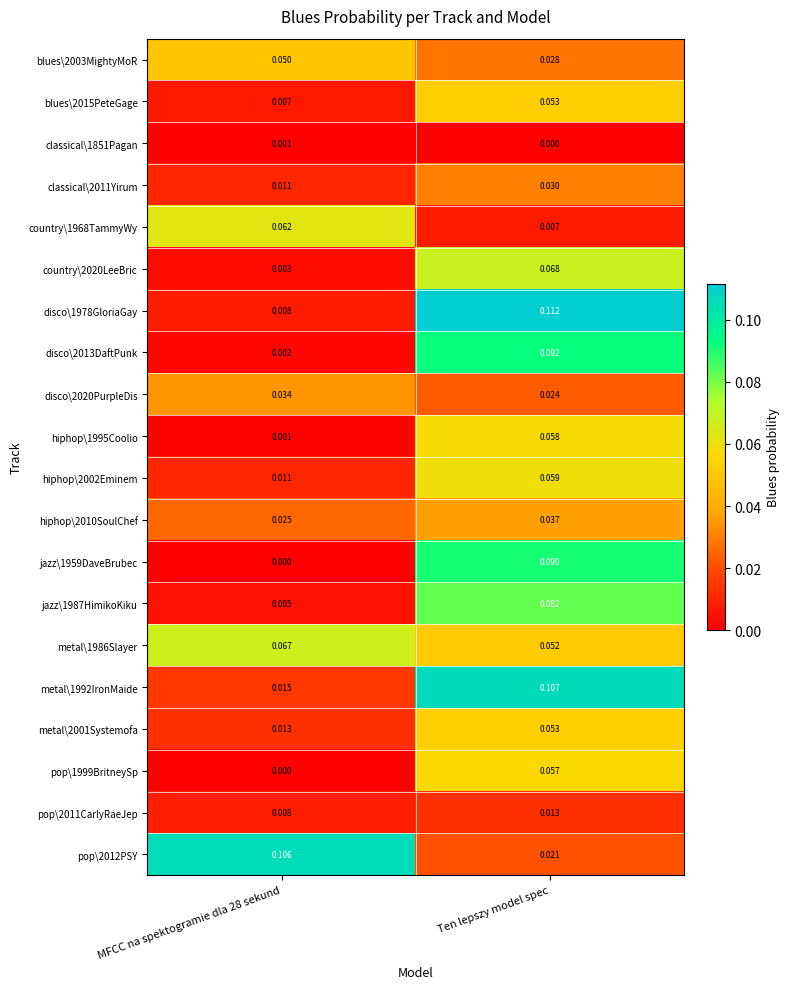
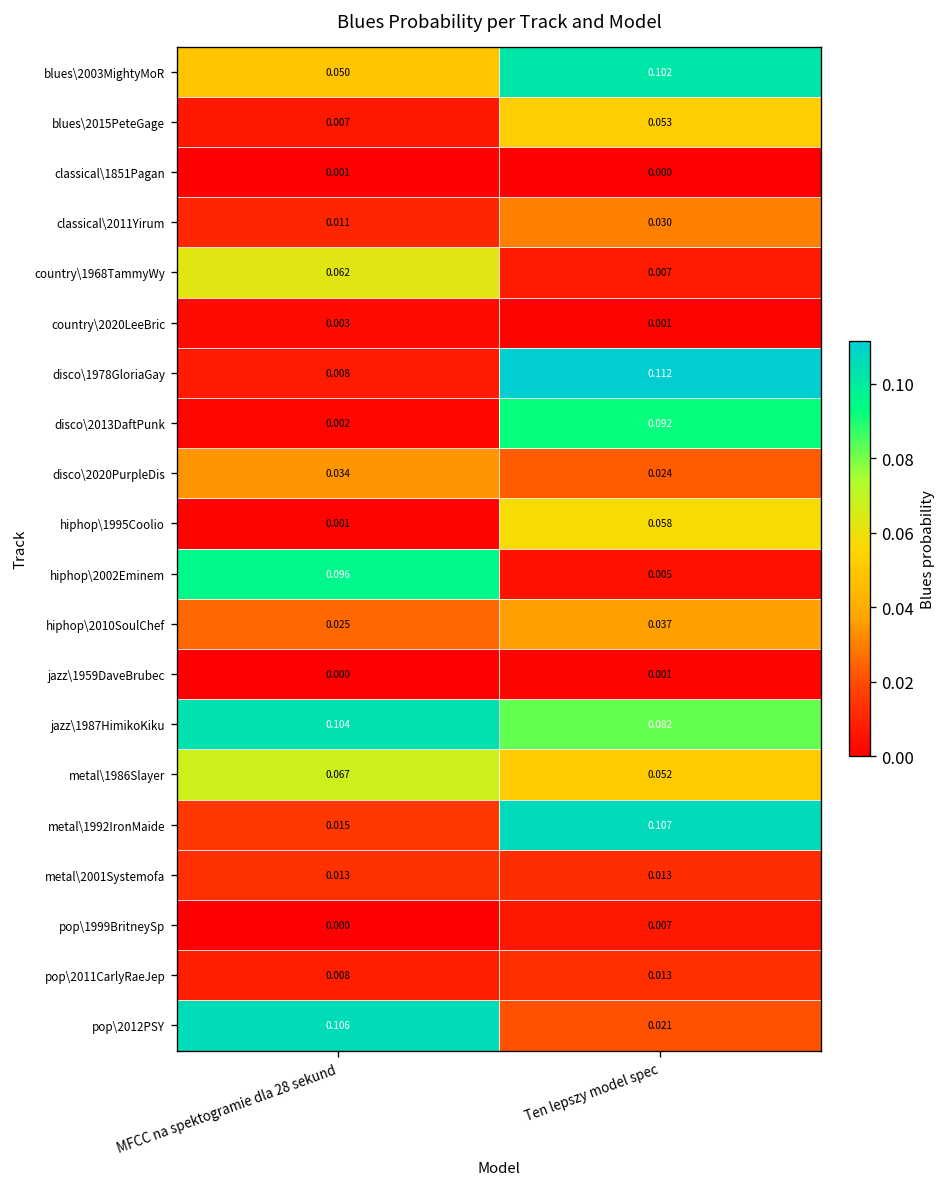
blues\2003MightyMoR, Ten lepszy model spec: 0.028 -> 0.102
country\2020LeeBric, Ten lepszy model spec: 0.068 -> 0.001
hiphop\2002Eminem, MFCC na spektogramie dla 28 sekund: 0.011 -> 0.096
hiphop\2002Eminem, Ten lepszy model spec: 0.059 -> 0.005
jazz\1959DaveBrubec, Ten lepszy model spec: 0.090 -> 0.001
jazz\1987HimikoKiku, MFCC na spektogramie dla 28 sekund: 0.005 -> 0.104
metal\2001Systemofa, Ten lepszy model spec: 0.053 -> 0.013
pop\1999BritneySp, Ten lepszy model spec: 0.057 -> 0.007
